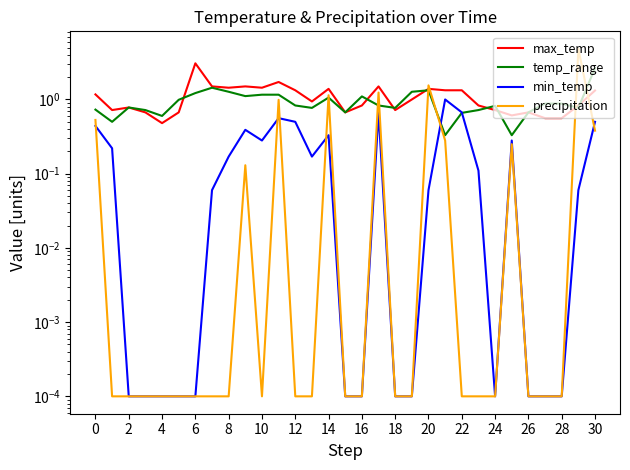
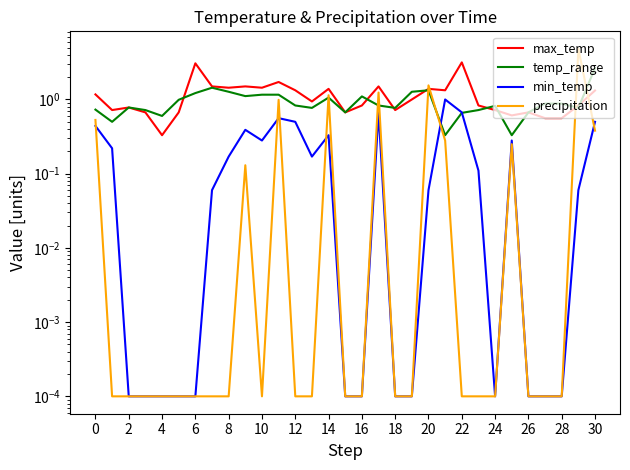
max_temp, 4: 0.5 -> 0.3
max_temp, 22: 1.3 -> 3.2
